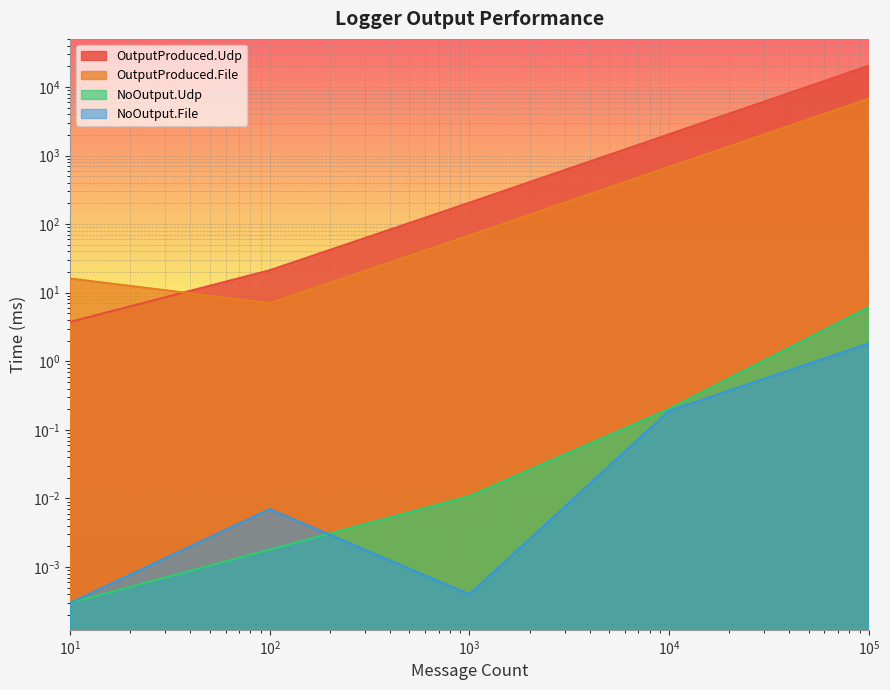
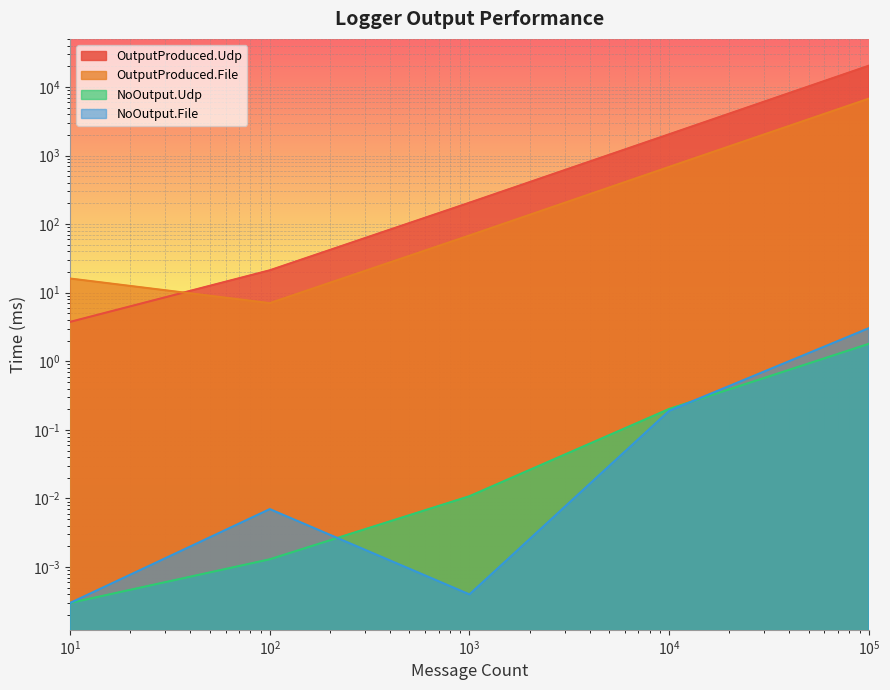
NoOutput.Udp, 10^2: 0.0018 -> 0.0013
NoOutput.Udp, 10^5: 6 -> 1.8
NoOutput.File, 10^5: 1.8 -> 3
